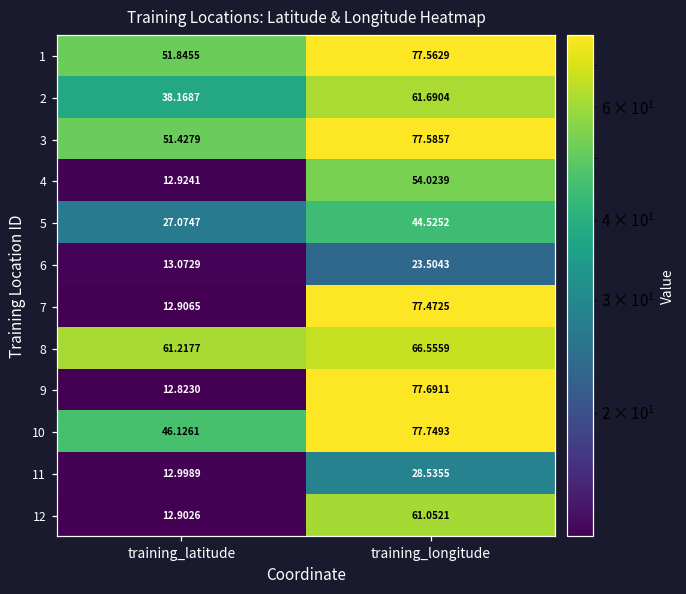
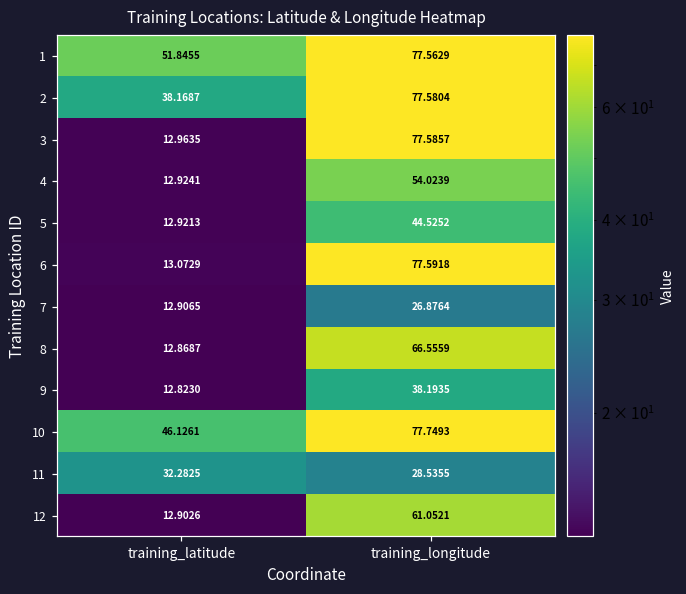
2, training_longitude: 61.6904 -> 77.5804
3, training_latitude: 51.4279 -> 12.9635
5, training_latitude: 27.0747 -> 12.9213
6, training_longitude: 23.5043 -> 77.5918
7, training_longitude: 77.4725 -> 26.8764
8, training_latitude: 61.2177 -> 12.8687
9, training_longitude: 77.6911 -> 38.1935
11, training_latitude: 12.9989 -> 32.2825
